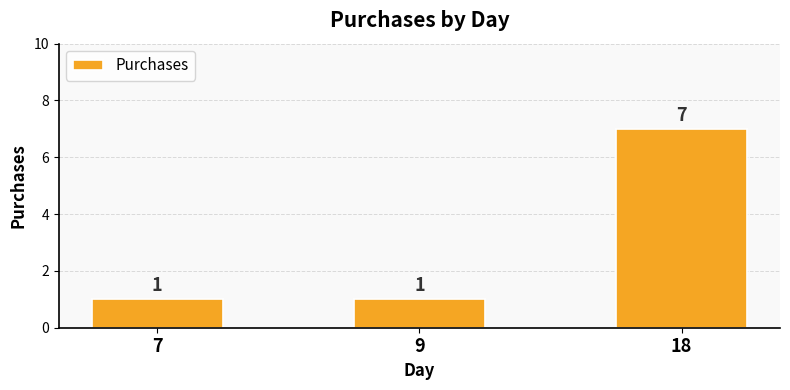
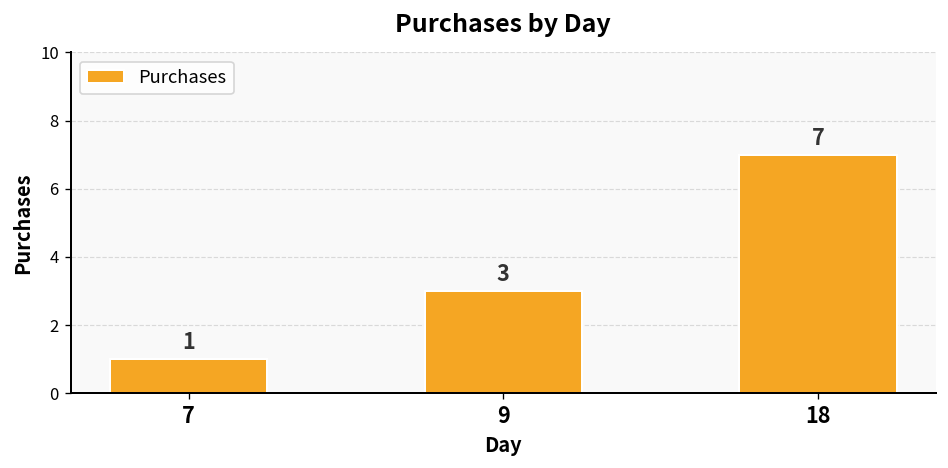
9: 1 -> 3
